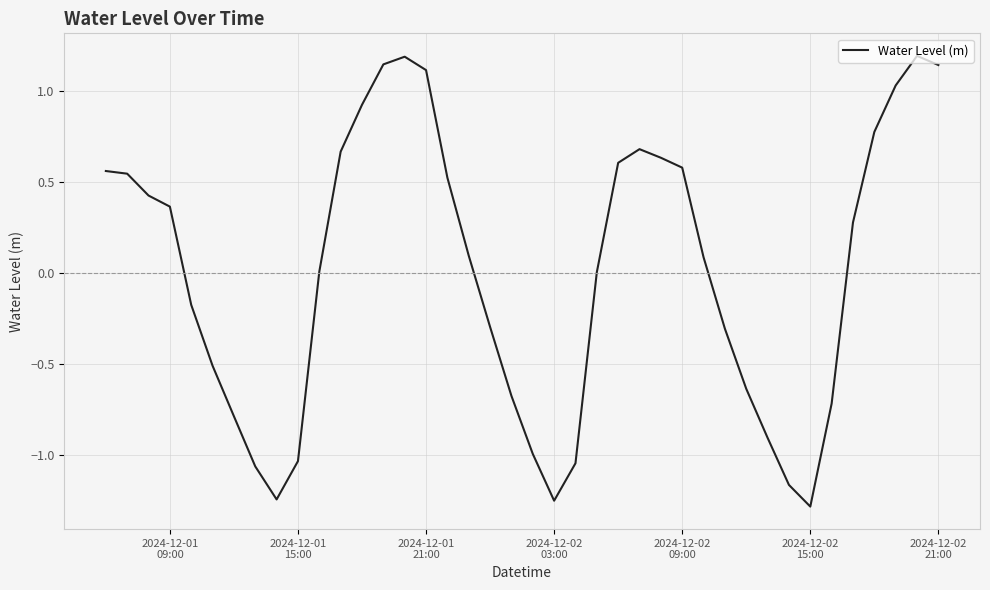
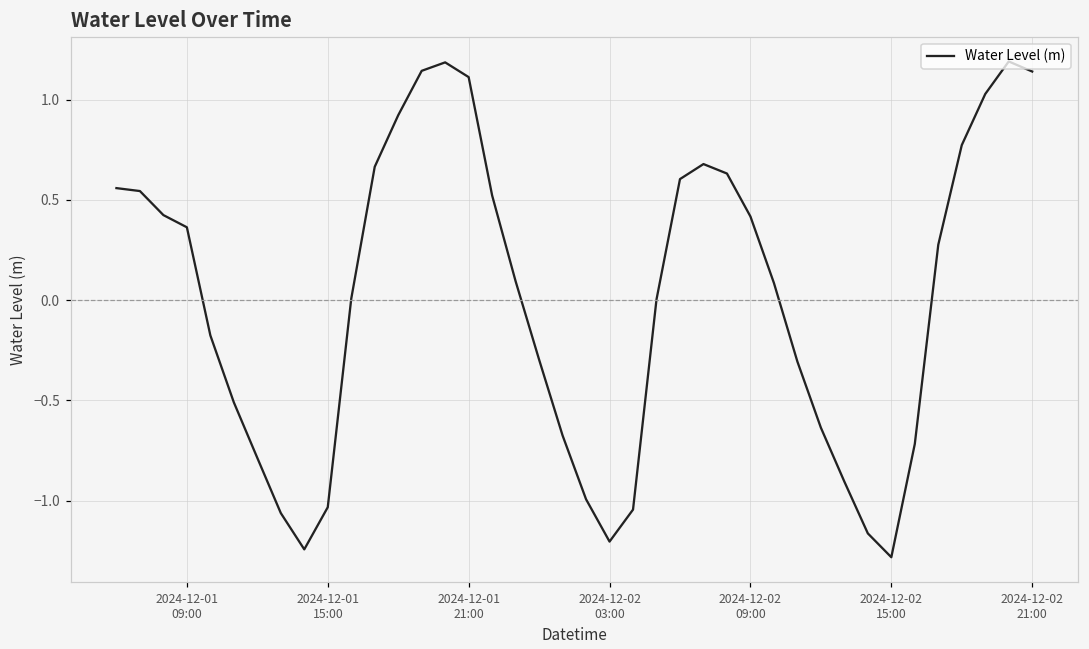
2024-12-02 03:00: -1.25 -> -1.20
2024-12-02 09:00: 0.58 -> 0.42
